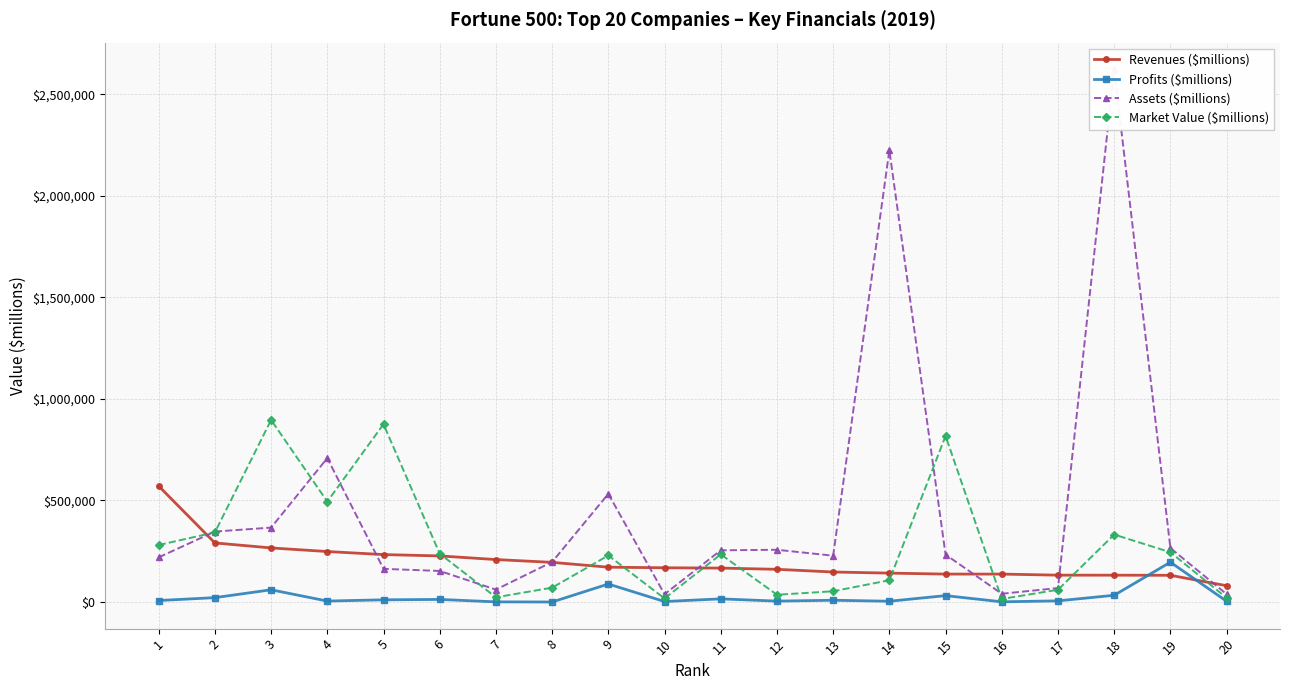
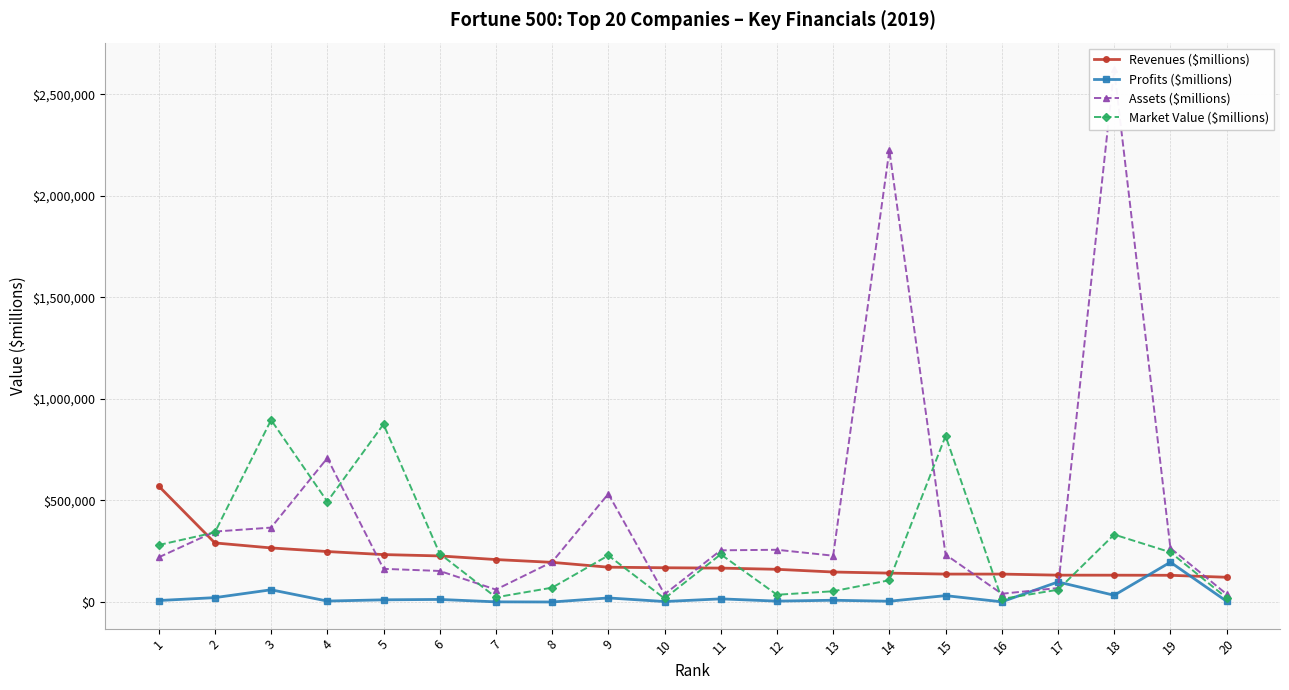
Profits ($millions), 9: $90,000 -> $20,000
Profits ($millions), 17: $10,000 -> $100,000
Revenues ($millions), 20: $80,000 -> $120,000
